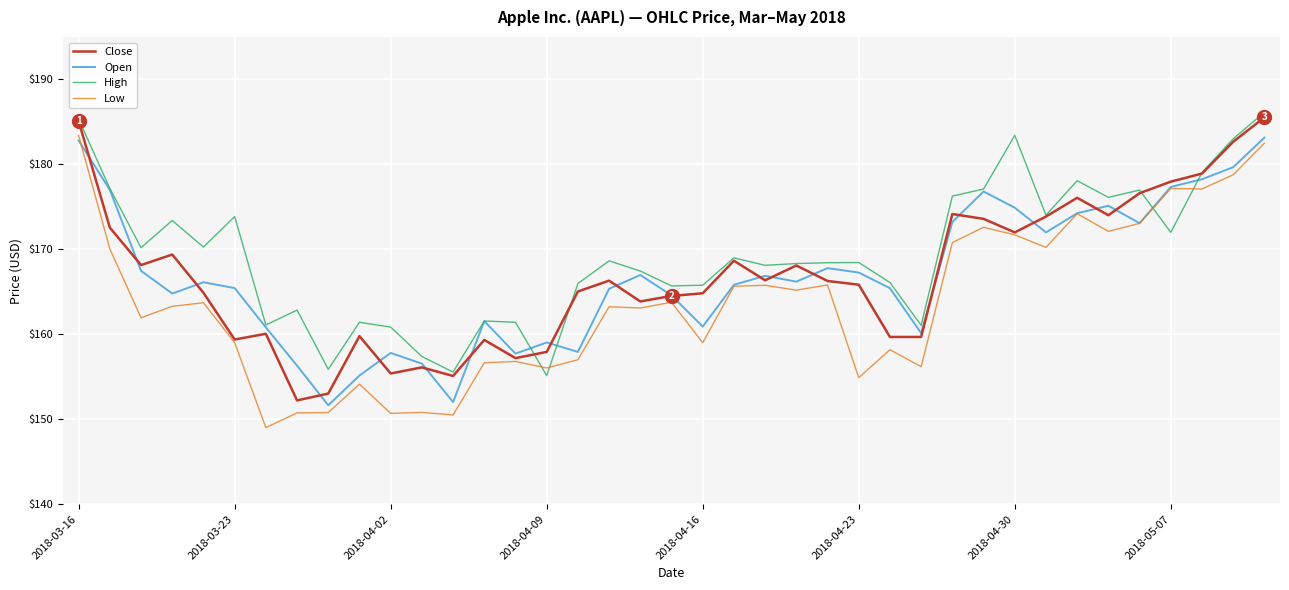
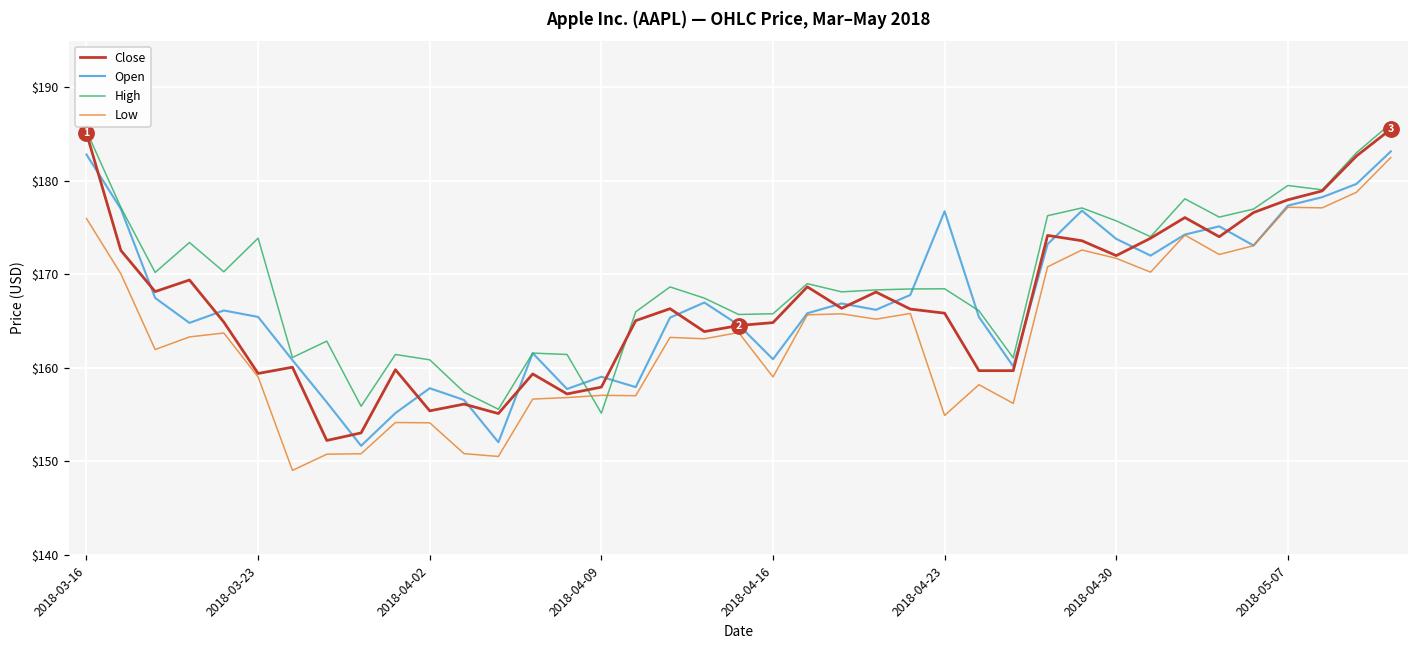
Low, 2018-03-16: $183 -> $176
Low, 2018-04-02: $151 -> $154
Low, 2018-04-09: $156 -> $157
Open, 2018-04-23: $167 -> $177
Open, 2018-04-30: $175 -> $174
High, 2018-04-30: $183 -> $176
High, 2018-05-07: $172 -> $180
